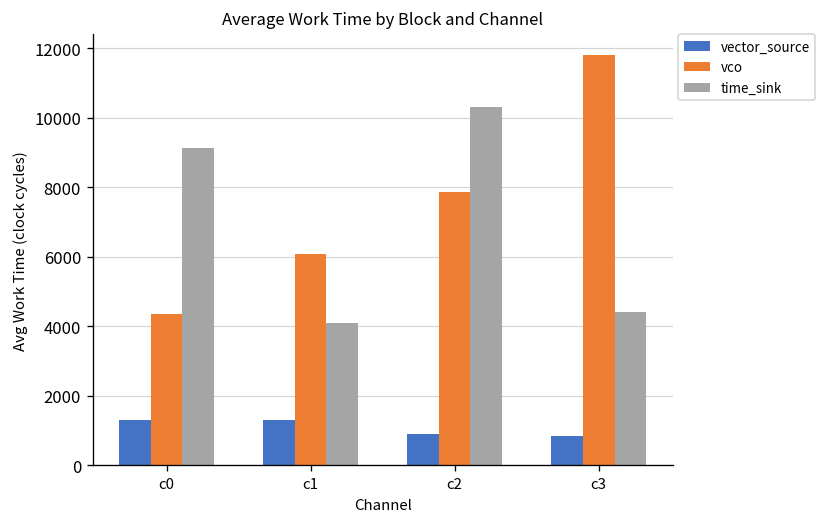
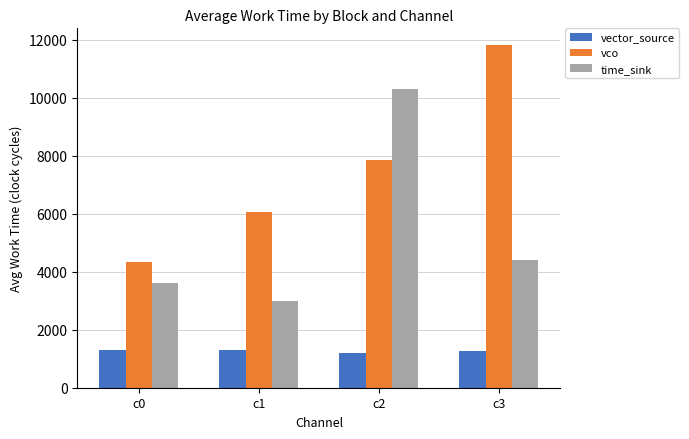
time_sink, c0: 9100 -> 3600
time_sink, c1: 4100 -> 3000
vector_source, c2: 900 -> 1200
vector_source, c3: 900 -> 1300
